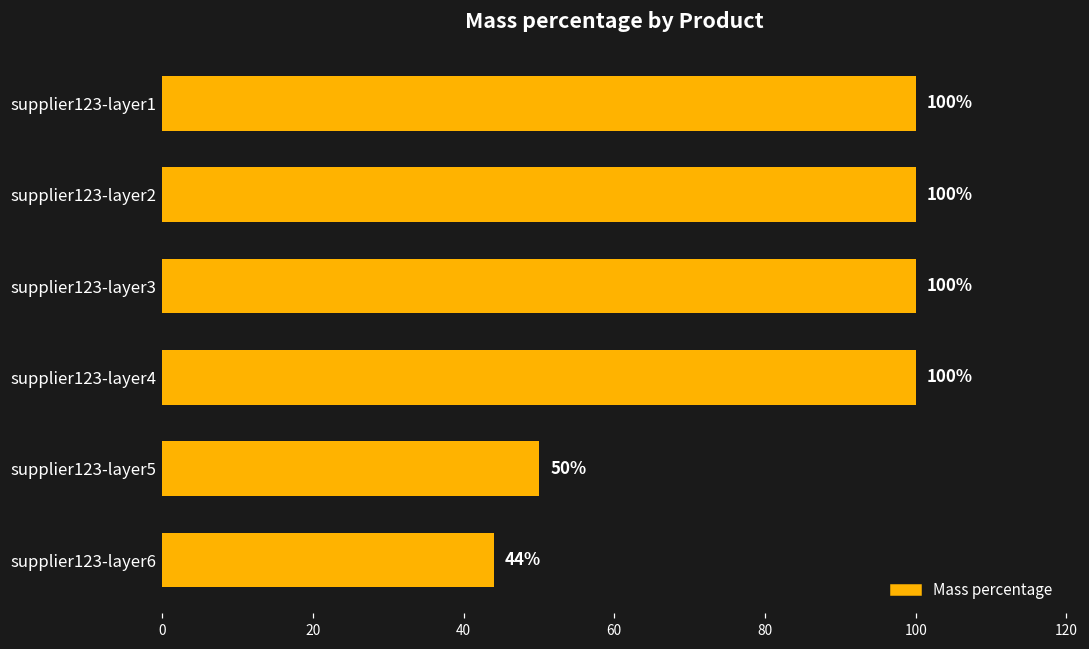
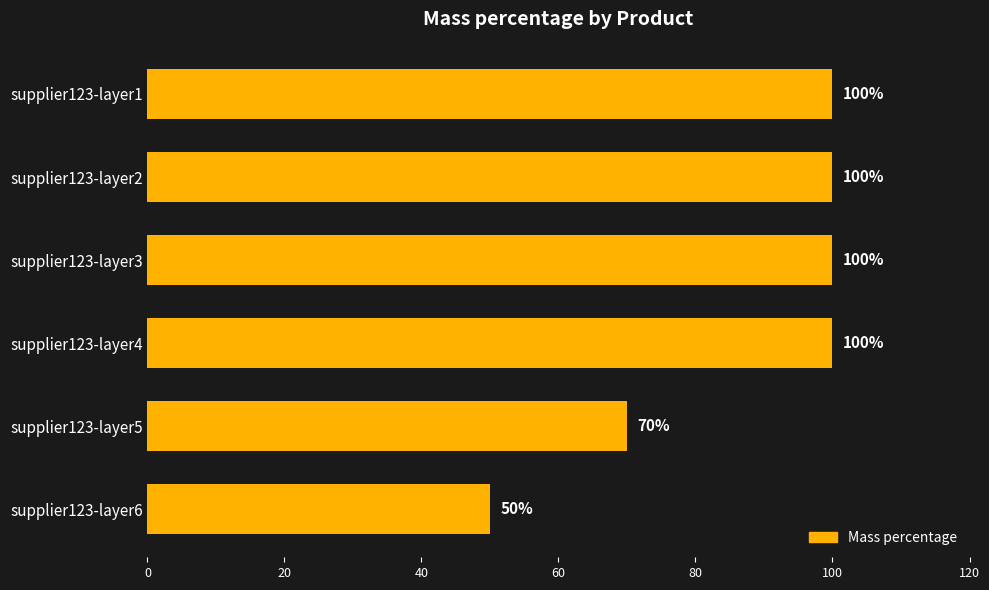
supplier123-layer5: 50% -> 70%
supplier123-layer6: 44% -> 50%
